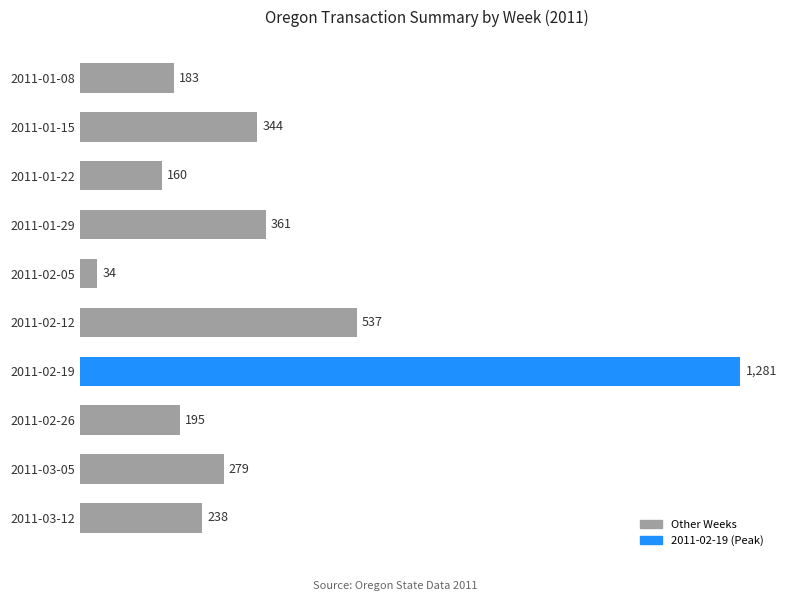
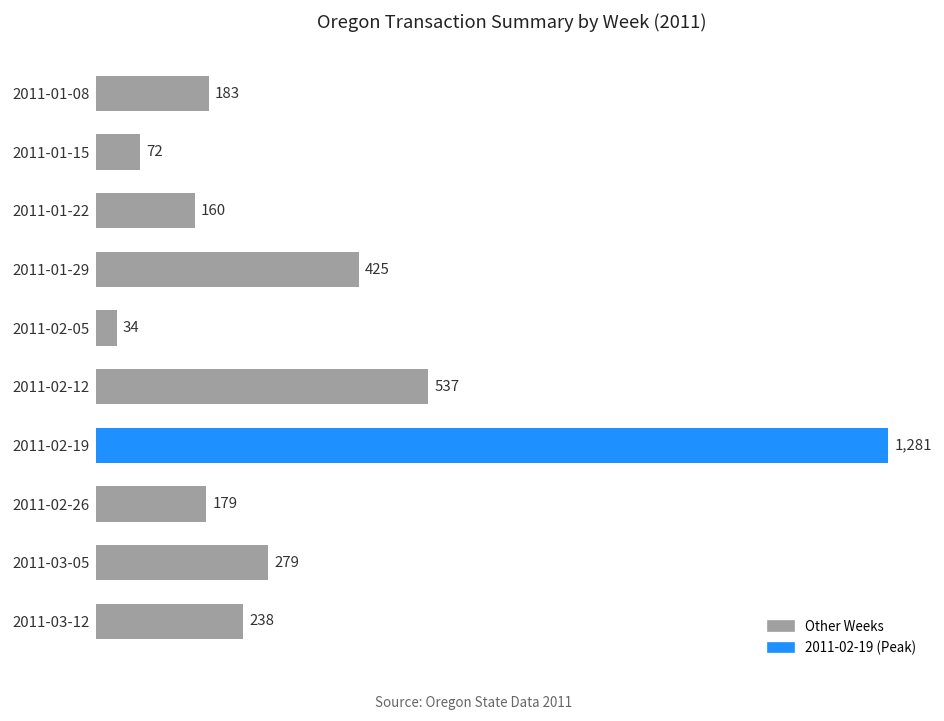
2011-01-15: 344 -> 72
2011-01-29: 361 -> 425
2011-02-26: 195 -> 179
